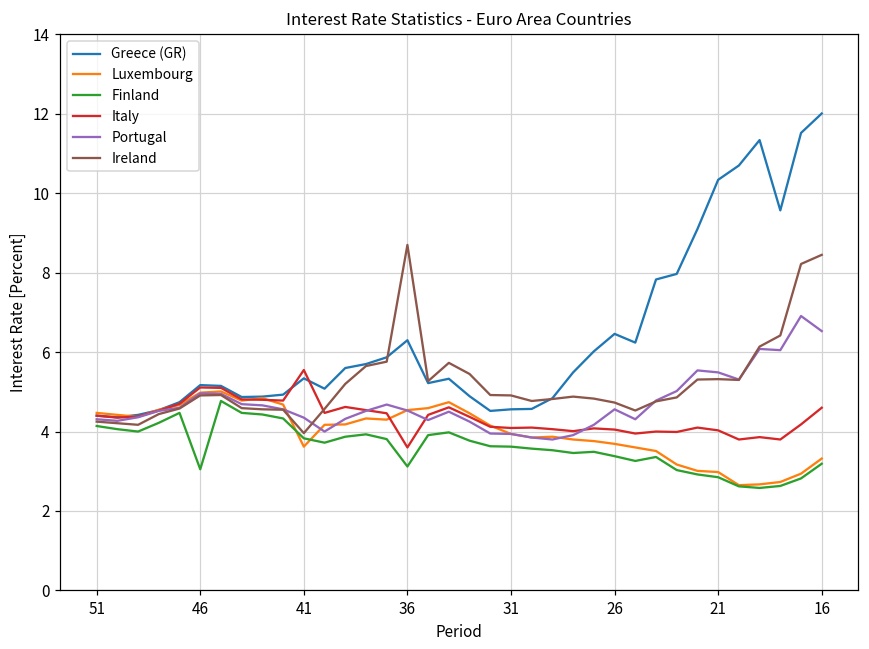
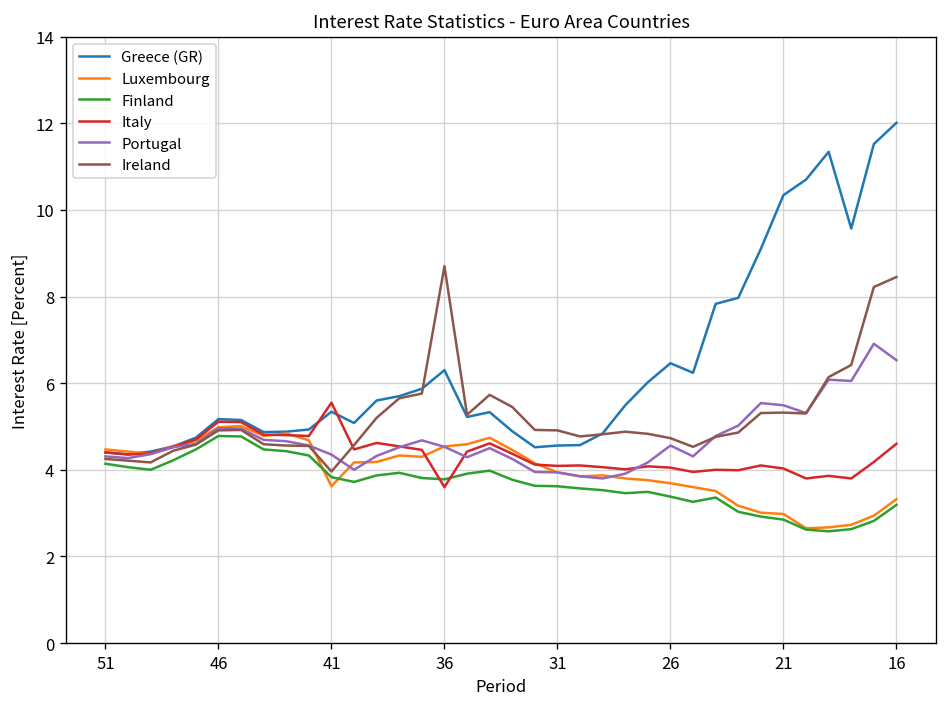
Finland, 46: 3.1 -> 4.8
Finland, 36: 3.1 -> 3.8
